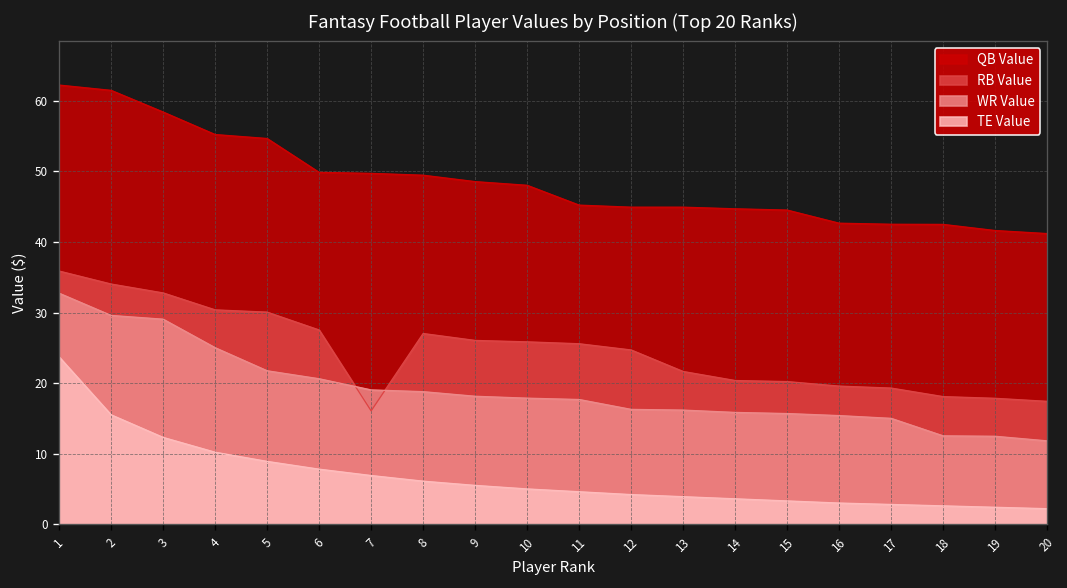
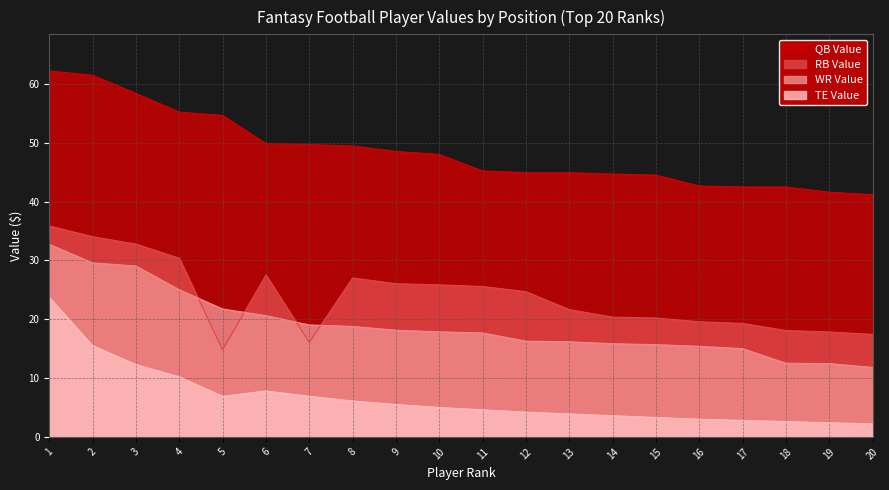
RB Value, 5: 30 -> 15
TE Value, 5: 9 -> 7
